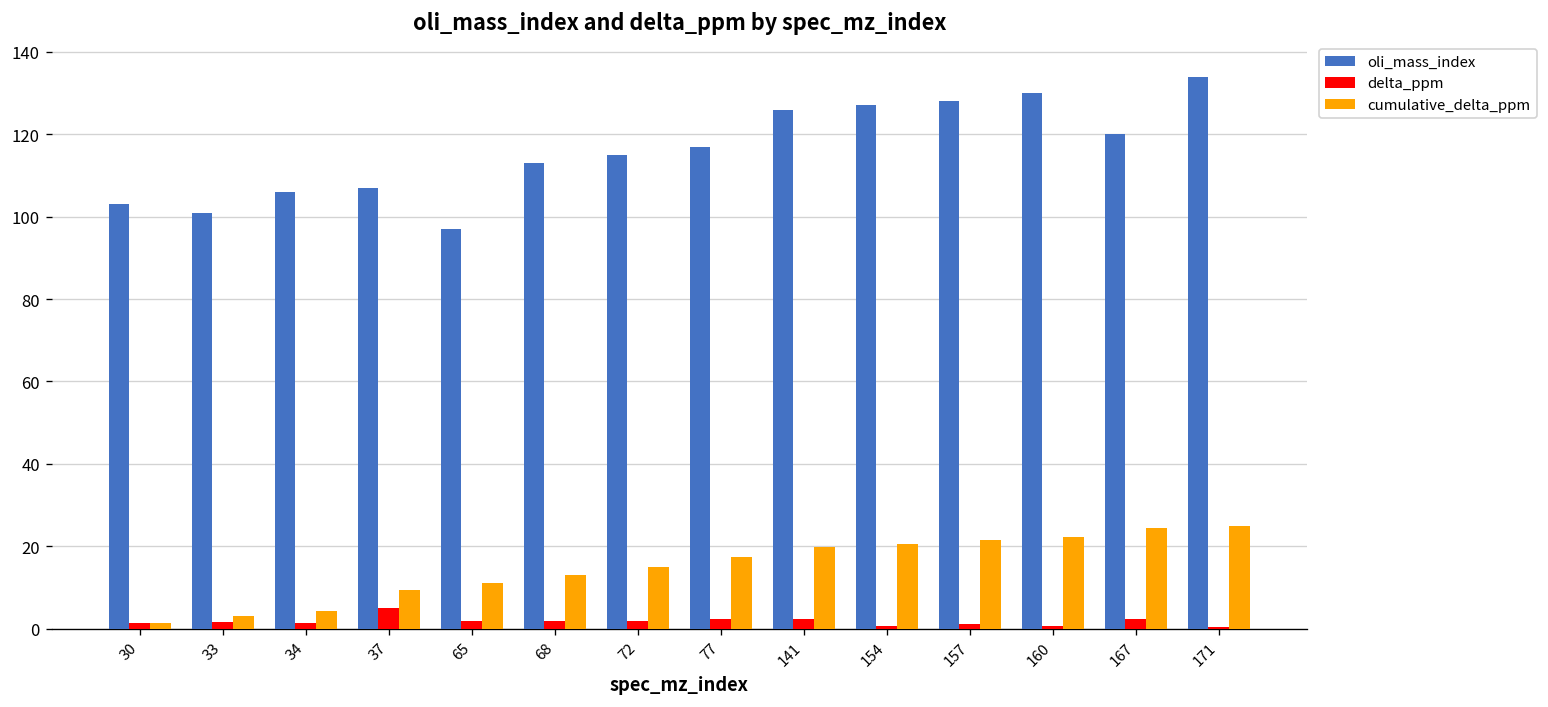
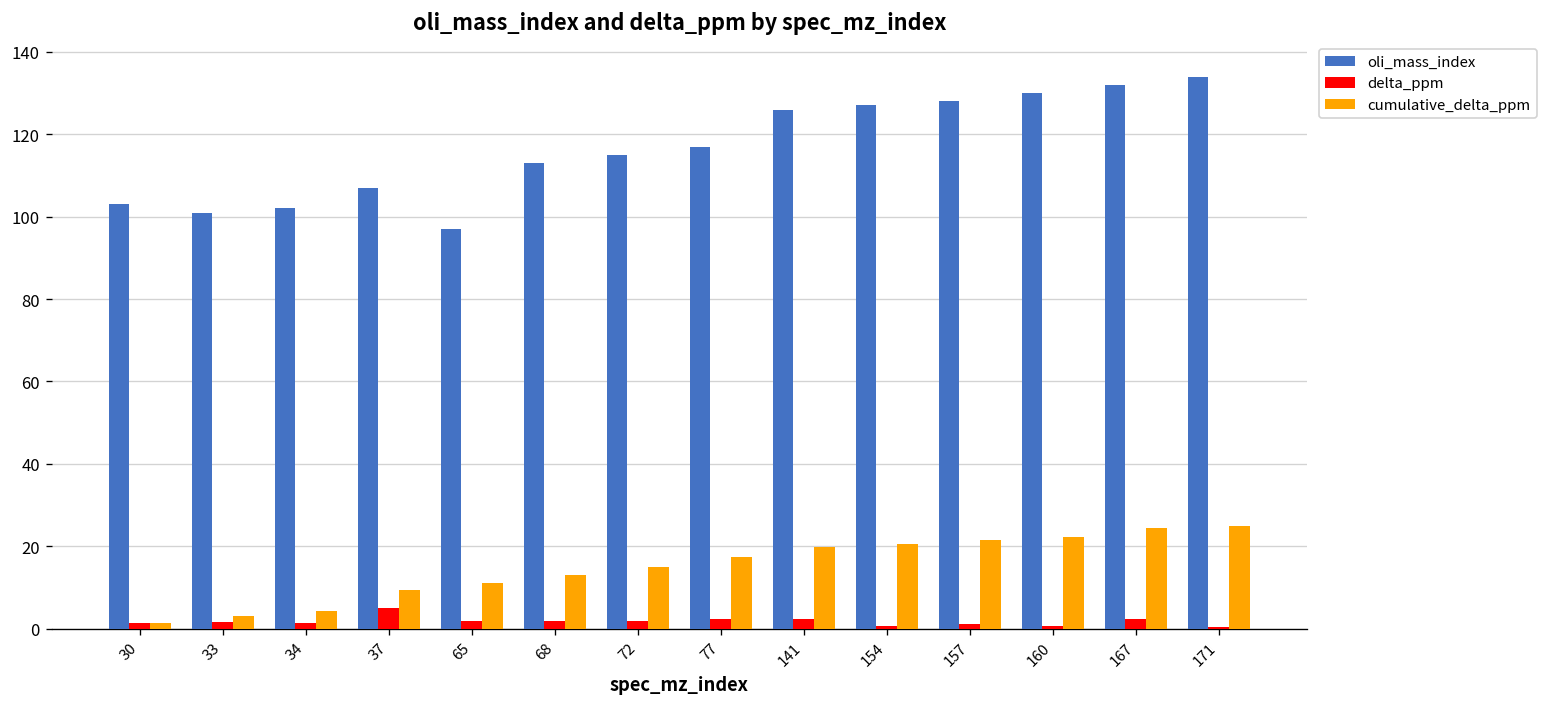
oli_mass_index, 34: 106 -> 102
oli_mass_index, 167: 120 -> 132
